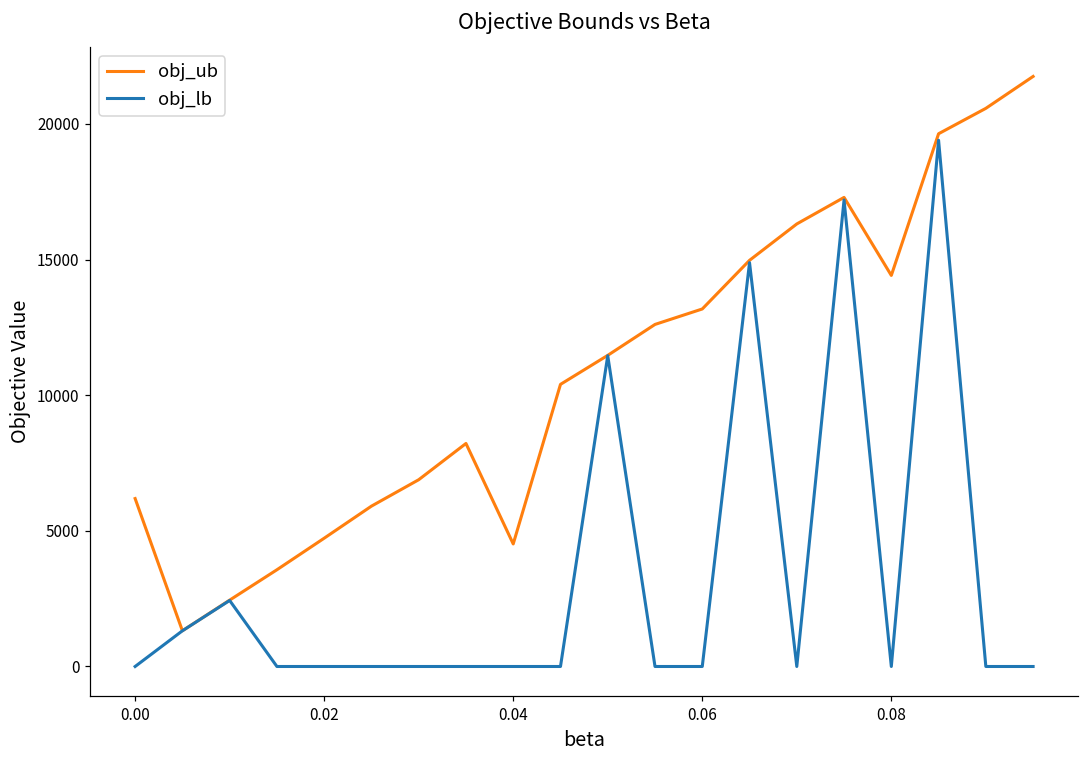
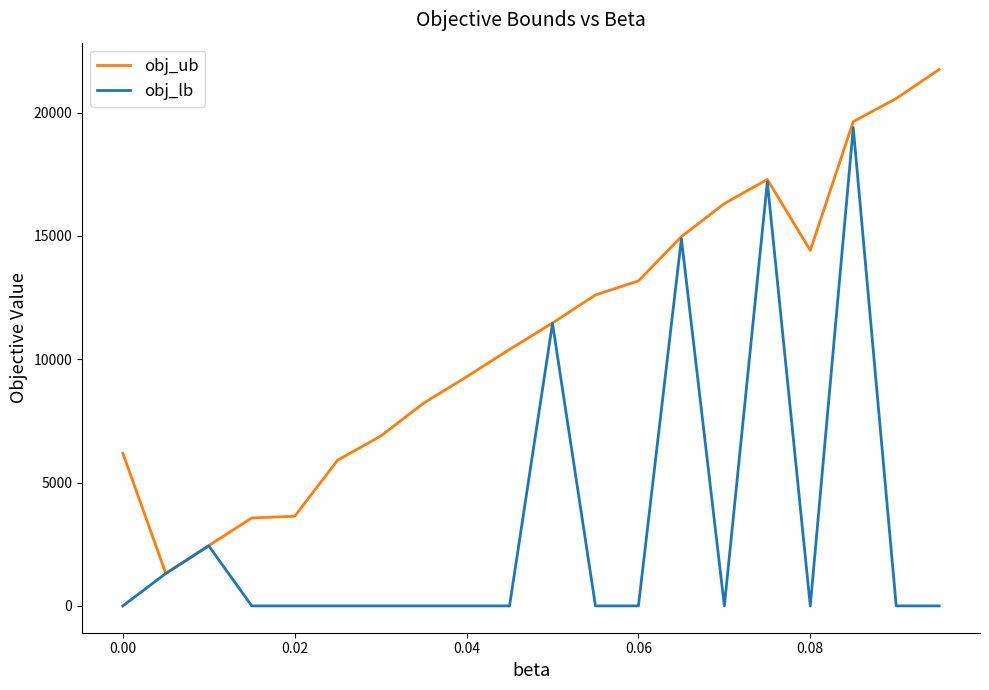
obj_ub, 0.02: 4700 -> 3600
obj_ub, 0.04: 4500 -> 9300
